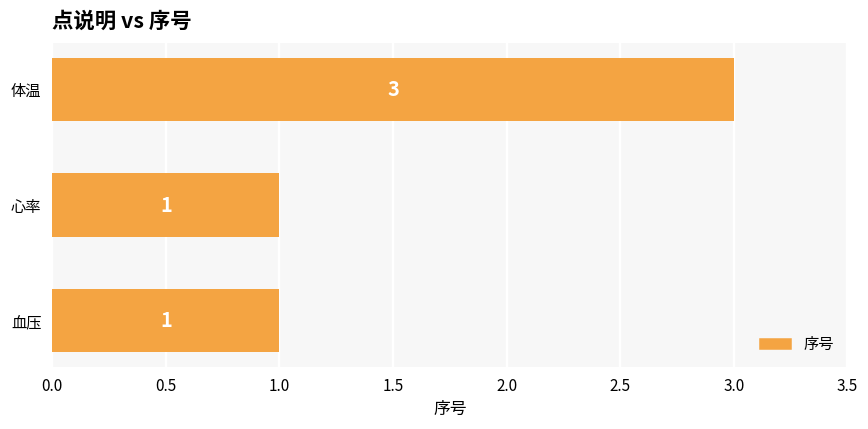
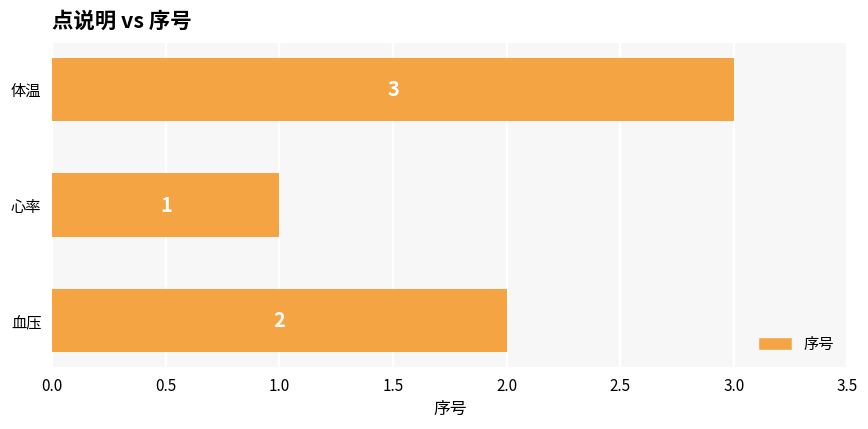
血压: 1 -> 2
